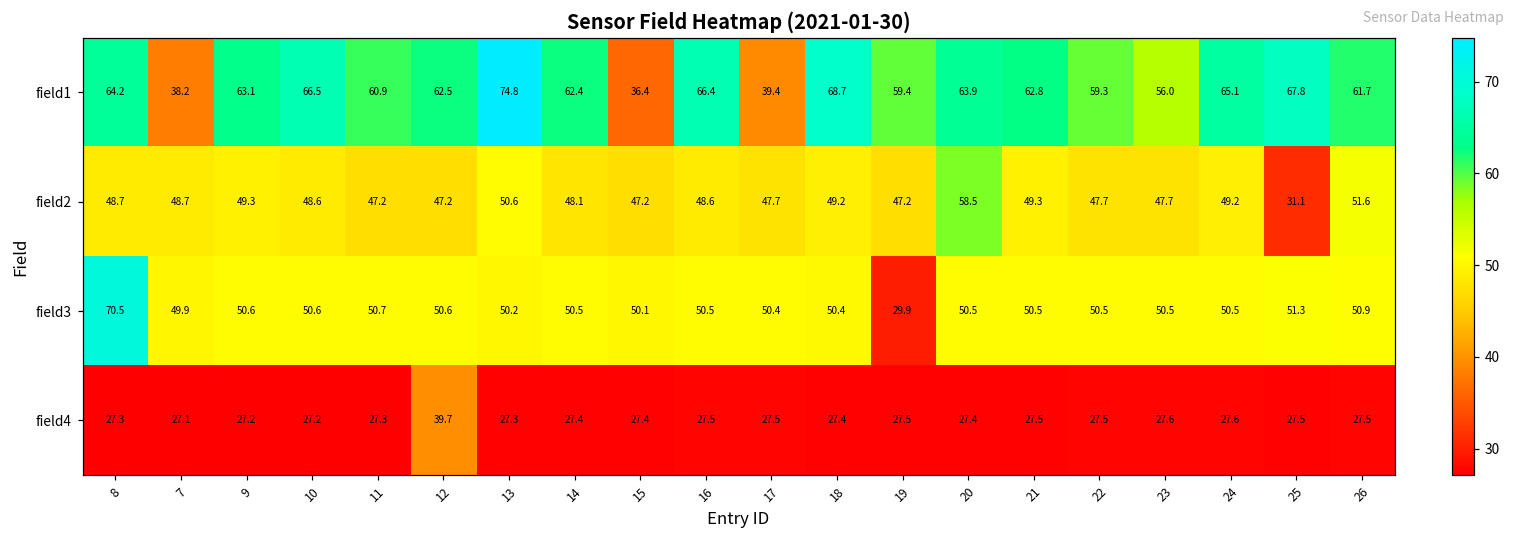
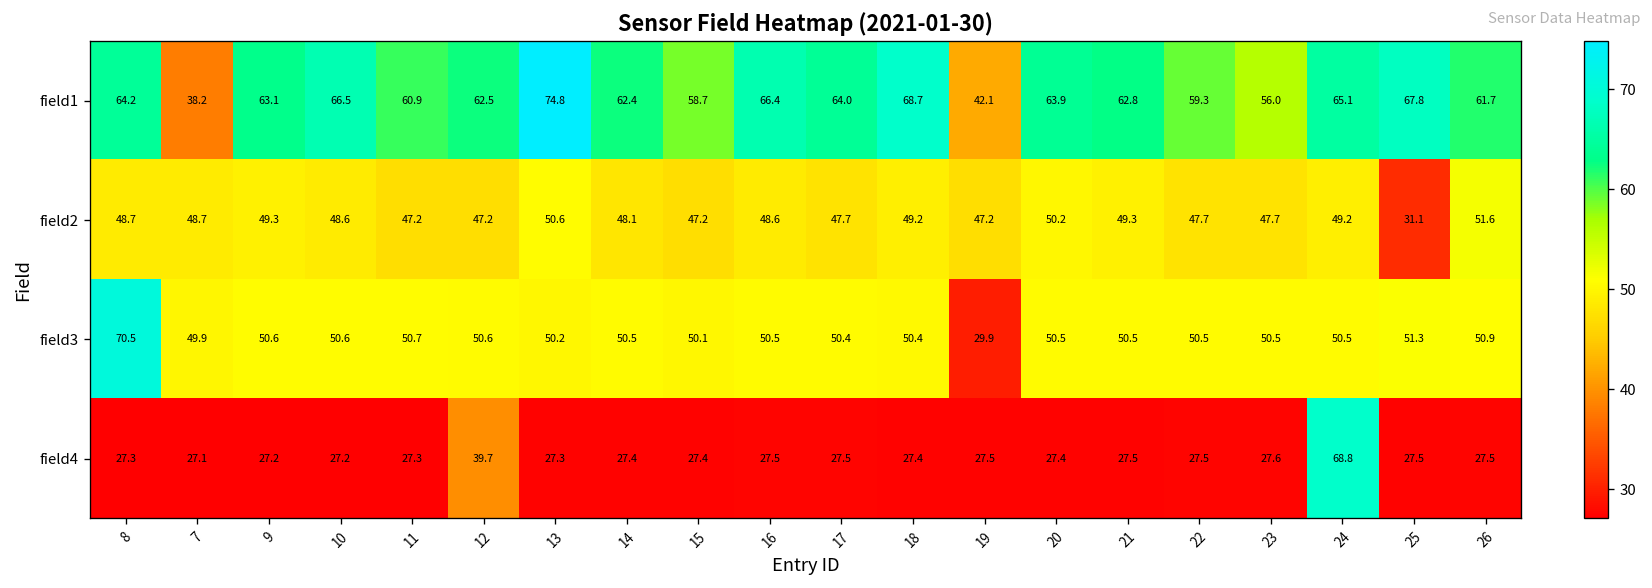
field1, 15: 36.4 -> 58.7
field1, 17: 39.4 -> 64.0
field1, 19: 59.4 -> 42.1
field2, 20: 58.5 -> 50.2
field4, 24: 27.6 -> 68.8
